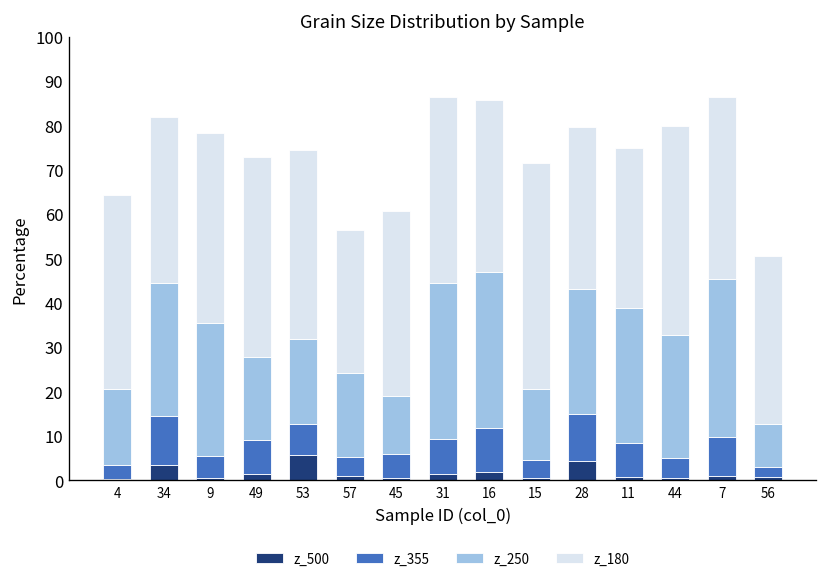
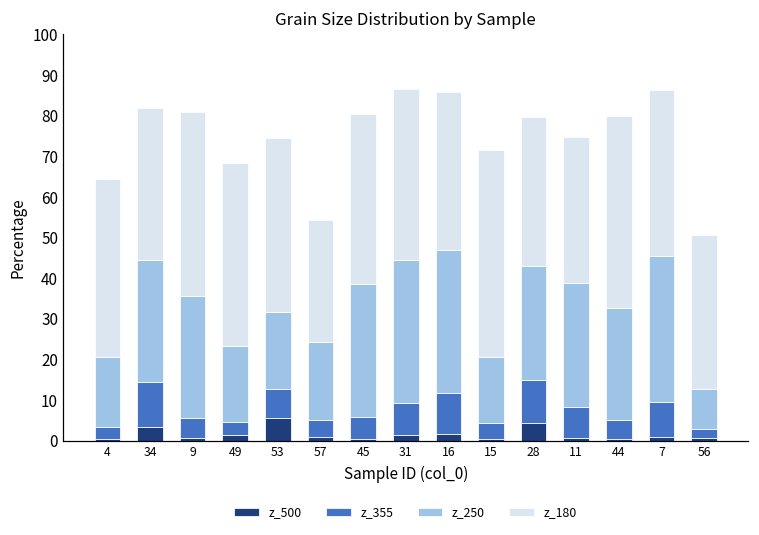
z_180, 9: 43 -> 45
z_355, 49: 8 -> 3
z_180, 57: 32 -> 30
z_250, 45: 13 -> 33
